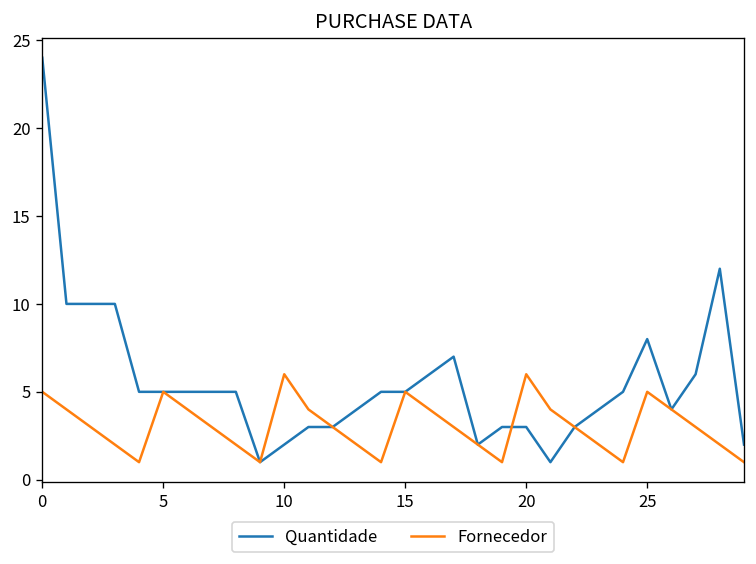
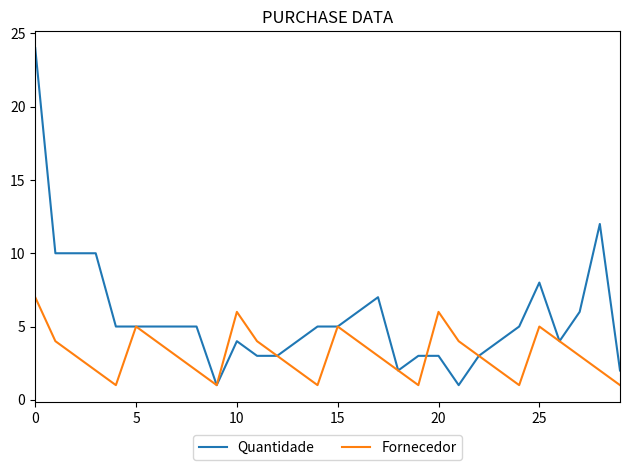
Fornecedor, 0: 5 -> 7
Quantidade, 10: 2 -> 4
